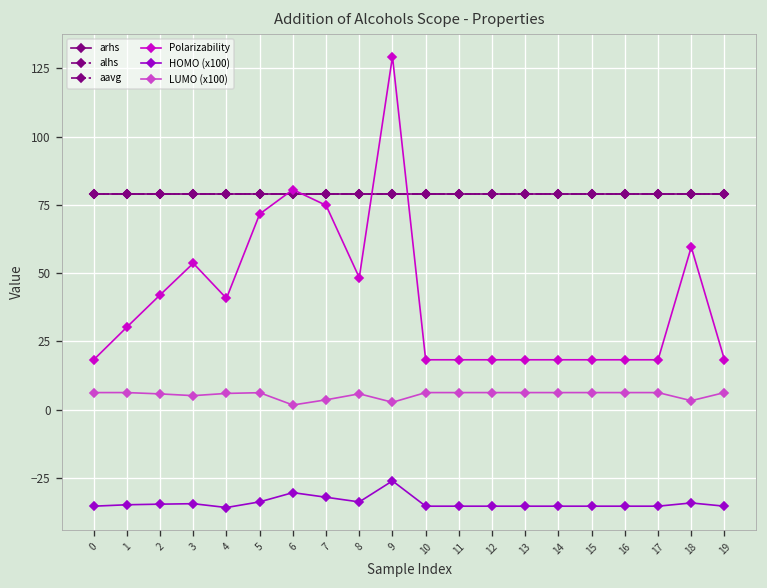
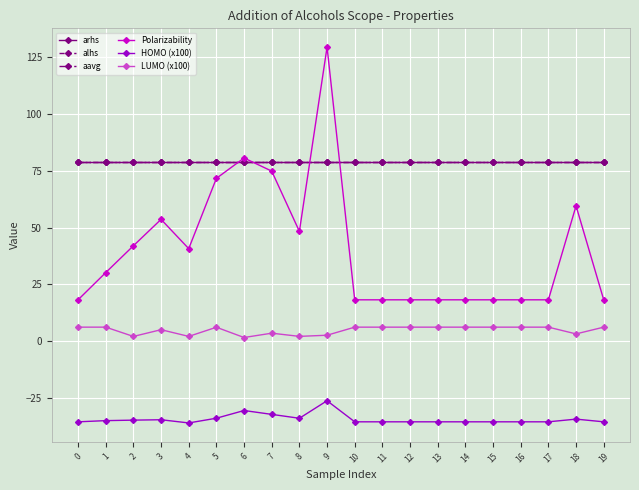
LUMO (x100), 2: 6 -> 2
LUMO (x100), 4: 6 -> 2
LUMO (x100), 8: 6 -> 2
